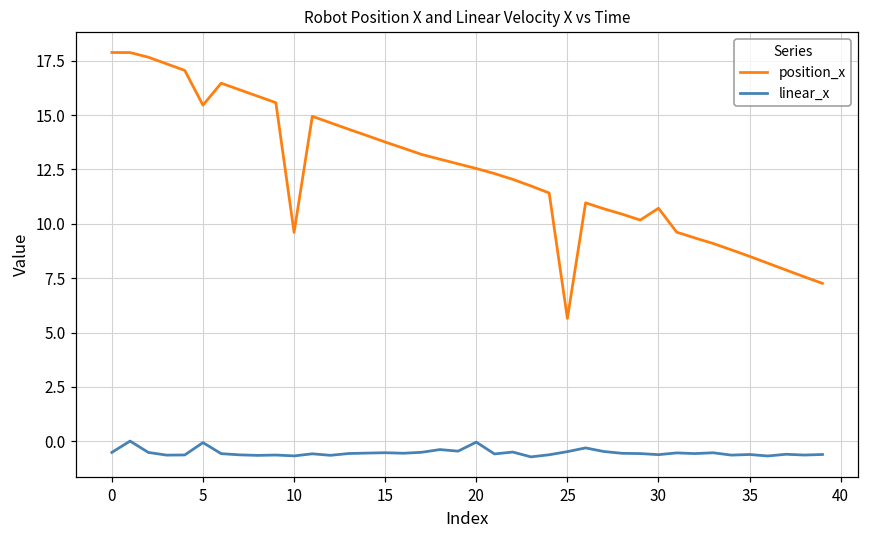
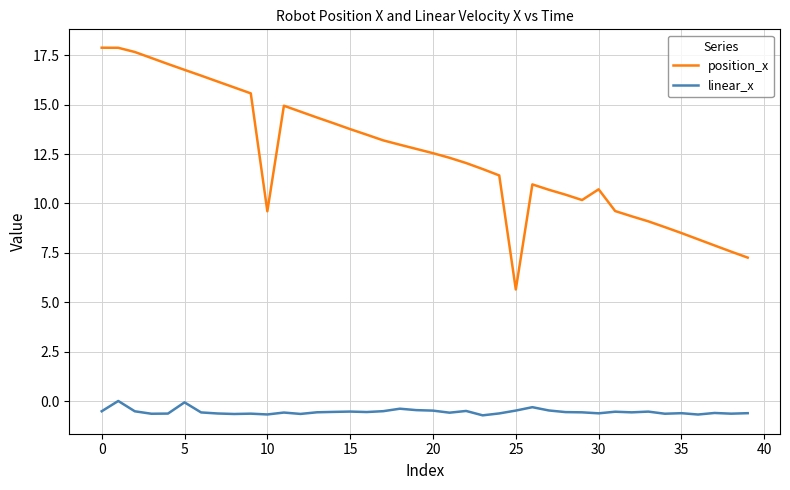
position_x, 5: 15.5 -> 16.8
linear_x, 20: 0.0 -> -0.5
